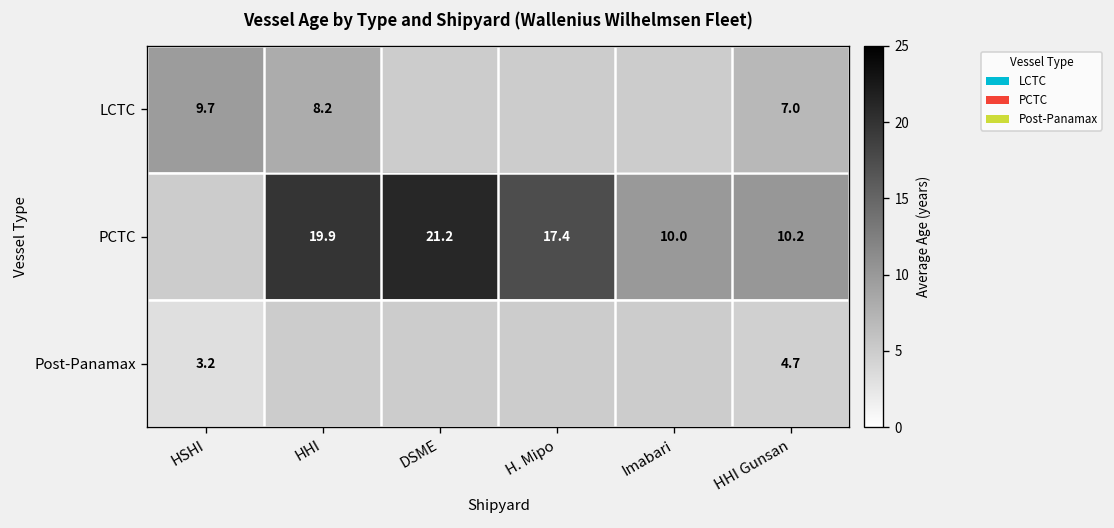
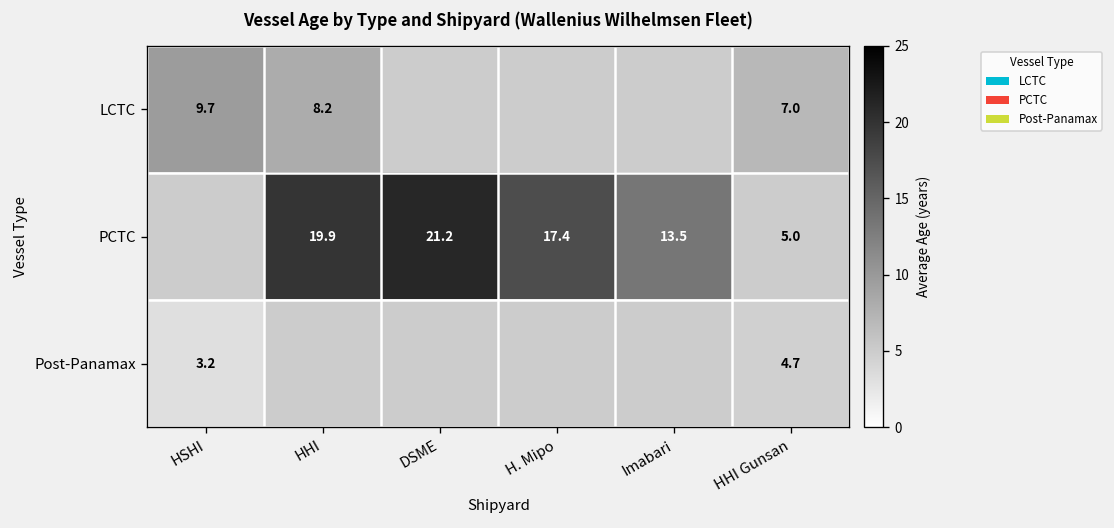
PCTC, Imabari: 10.0 -> 13.5
PCTC, HHI Gunsan: 10.2 -> 5.0
